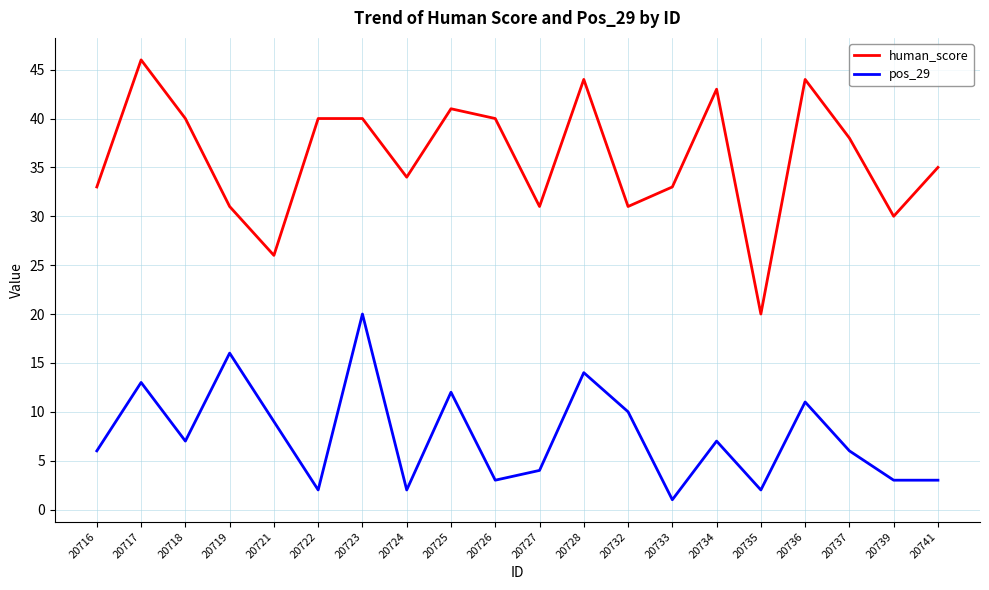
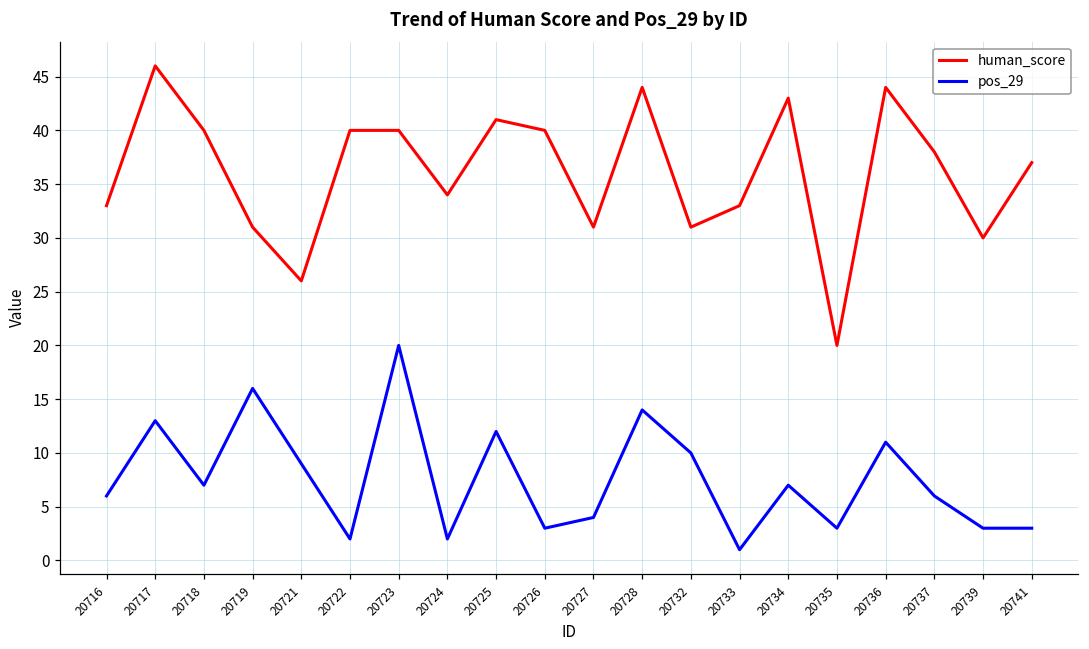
pos_29, 20735: 2 -> 3
human_score, 20741: 35 -> 37
